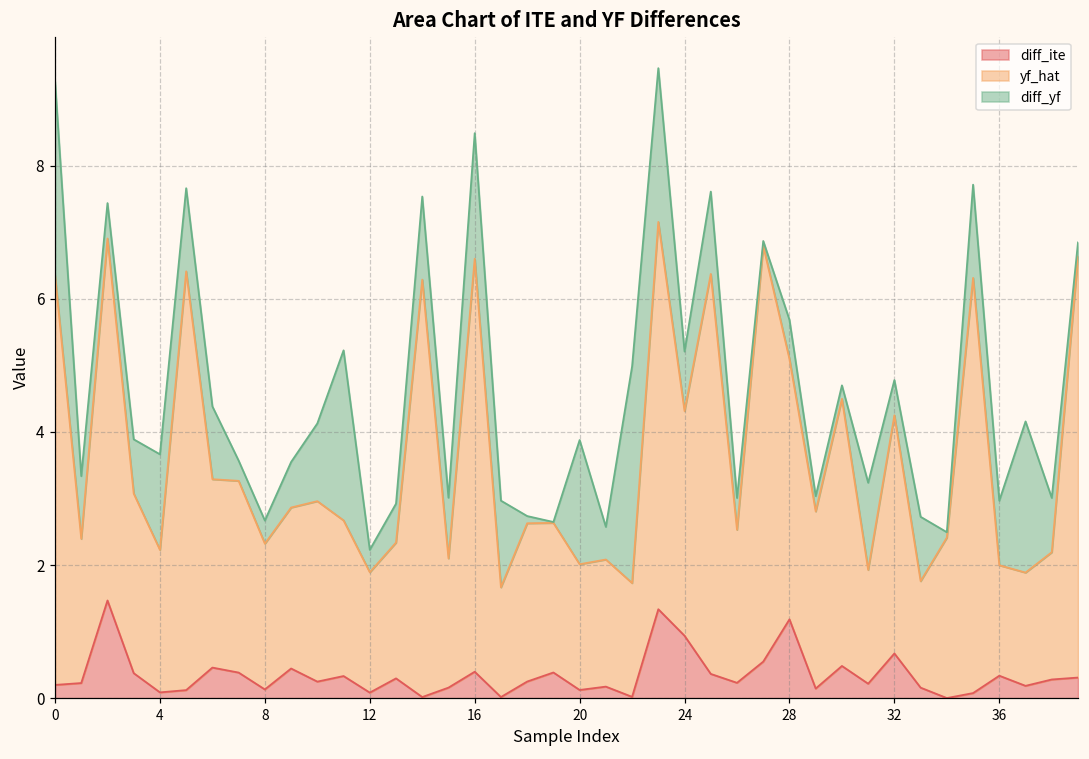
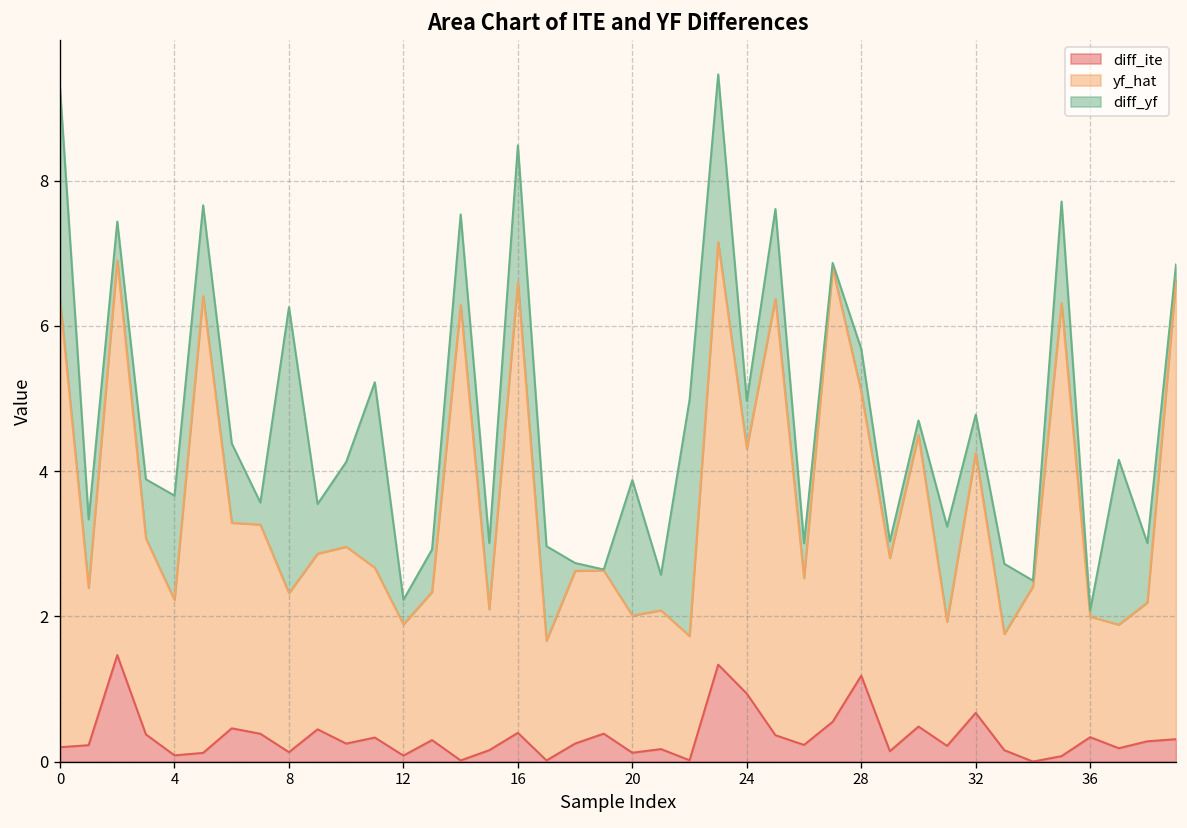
diff_yf, 8: 0.3 -> 3.9
diff_yf, 24: 0.9 -> 0.7
diff_yf, 36: 1.0 -> 0.1
